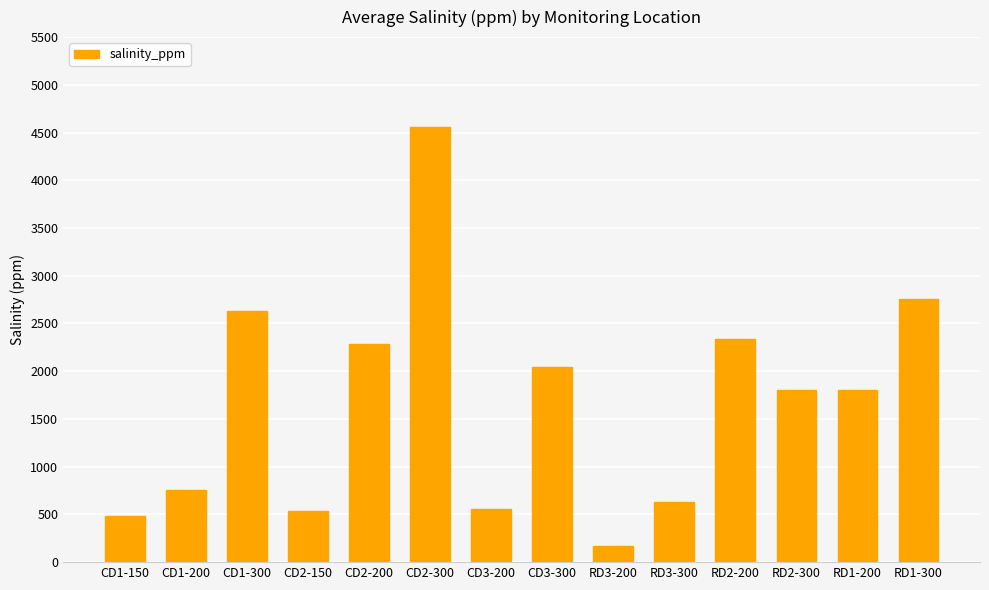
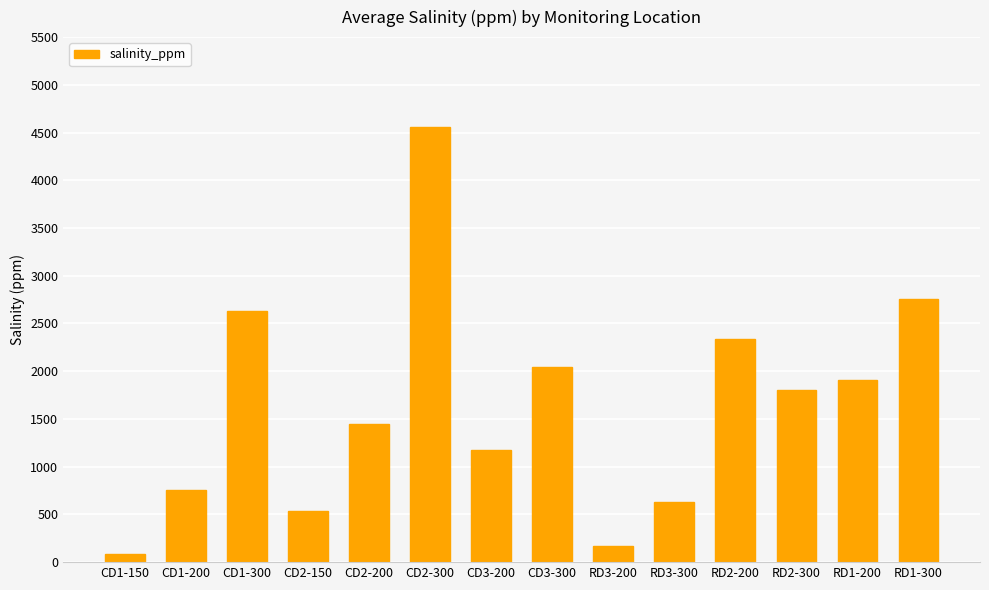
CD1-150: 500 -> 100
CD2-200: 2300 -> 1400
CD3-200: 600 -> 1200
RD1-200: 1800 -> 1900
